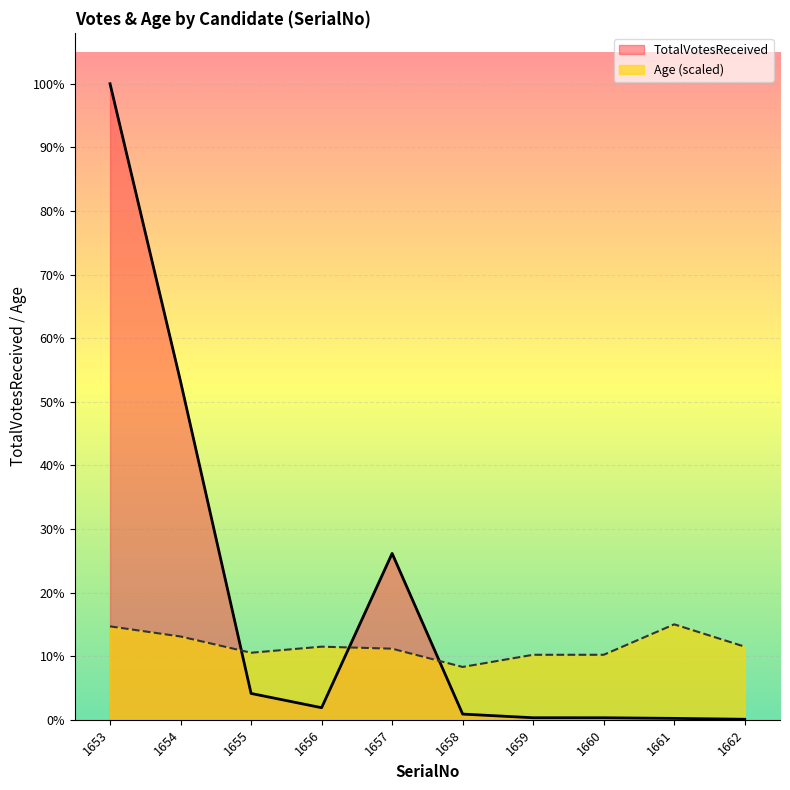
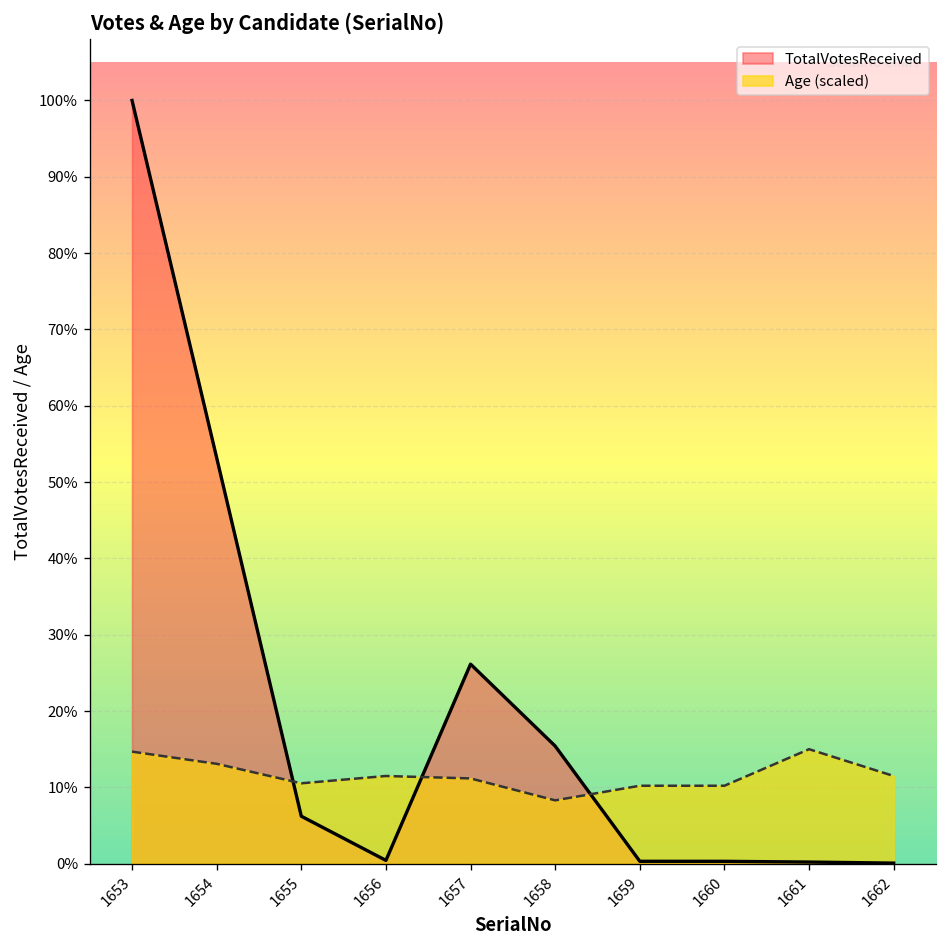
TotalVotesReceived, 1655: 4% -> 6%
TotalVotesReceived, 1656: 2% -> 0%
TotalVotesReceived, 1658: 1% -> 15%
